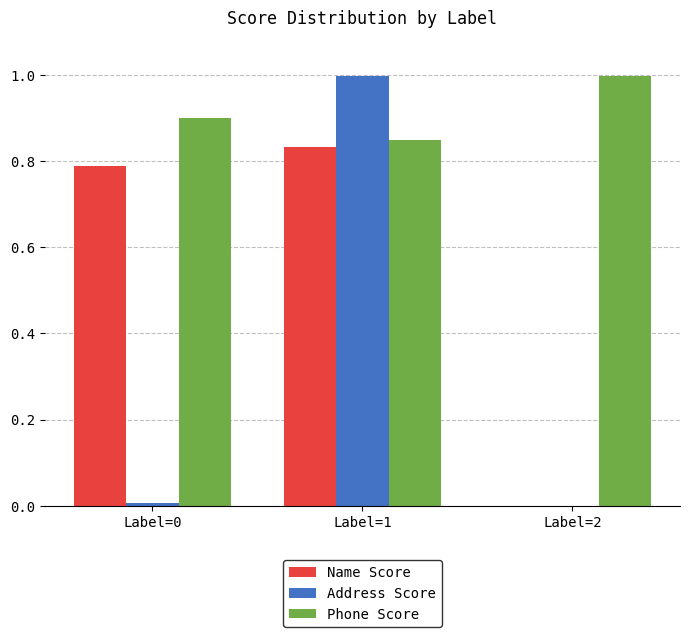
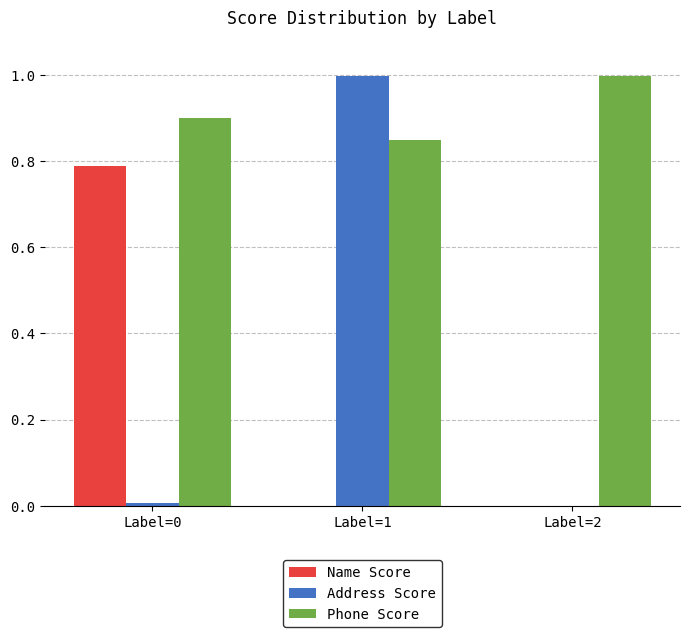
Name Score, Label=1: 0.83 -> 0.00
